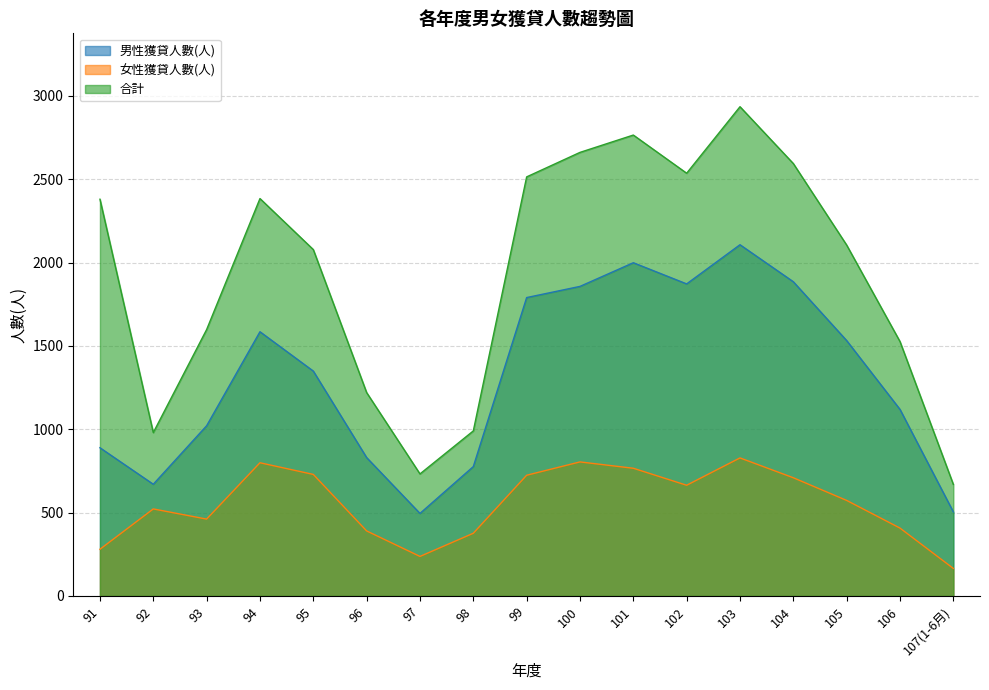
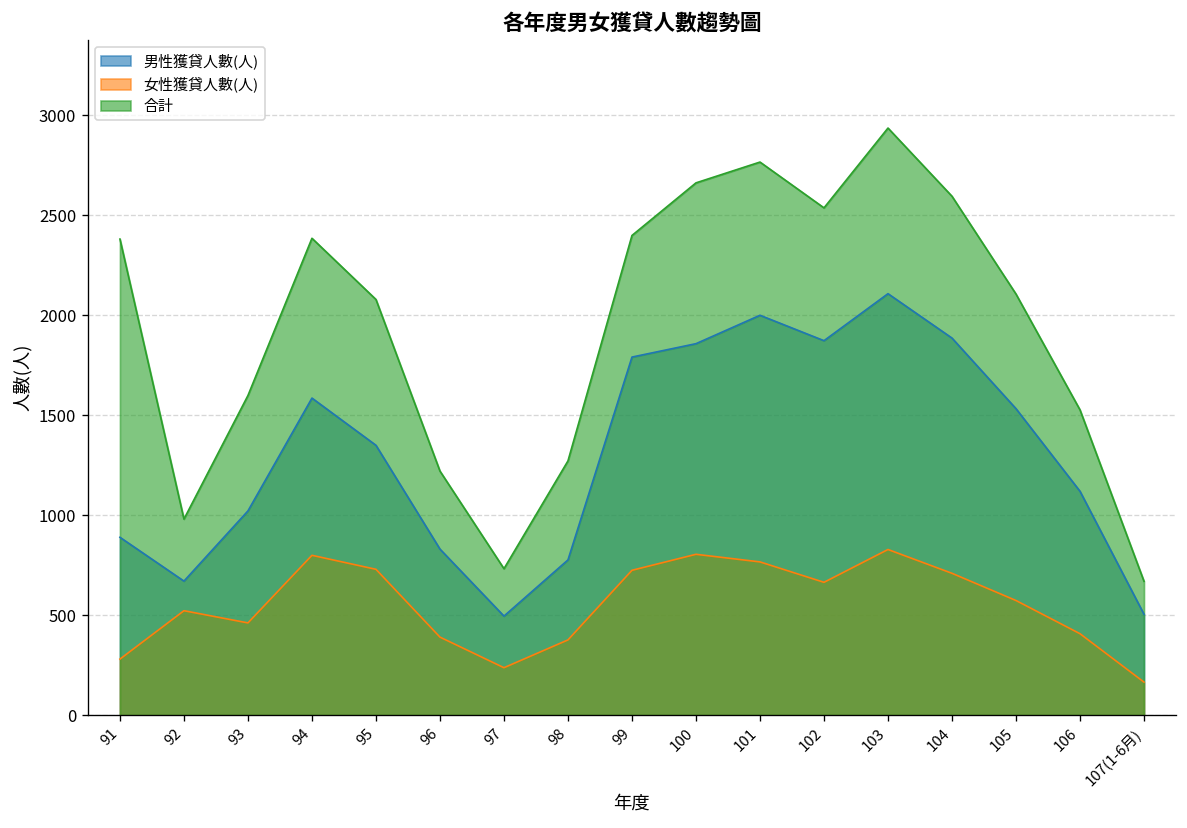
合計, 98: 990 -> 1270
合計, 99: 2510 -> 2400
